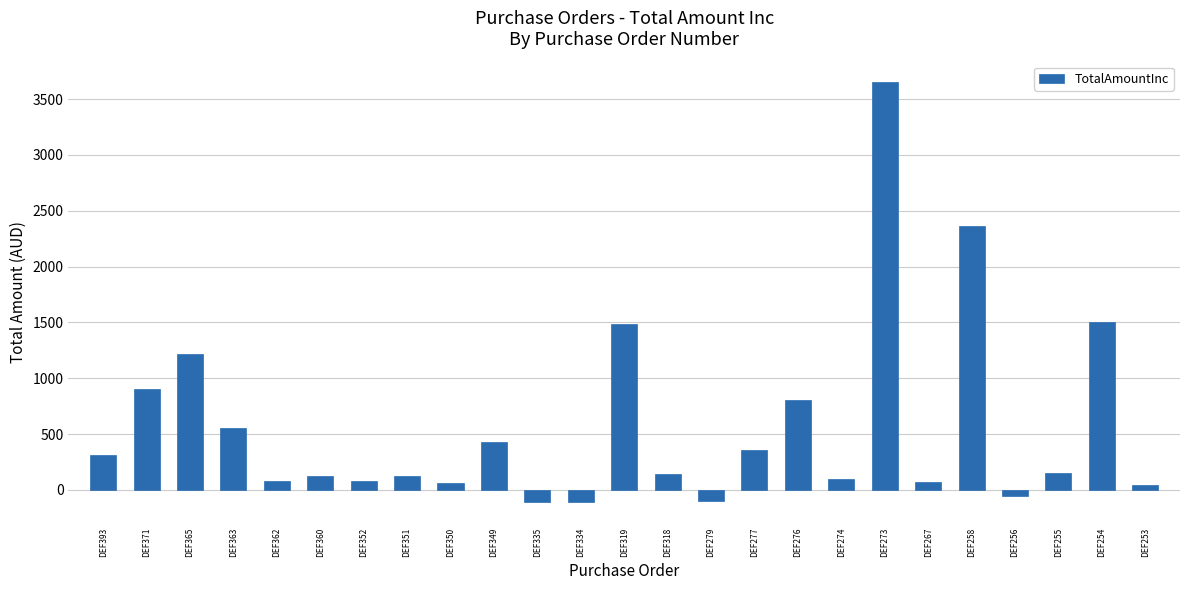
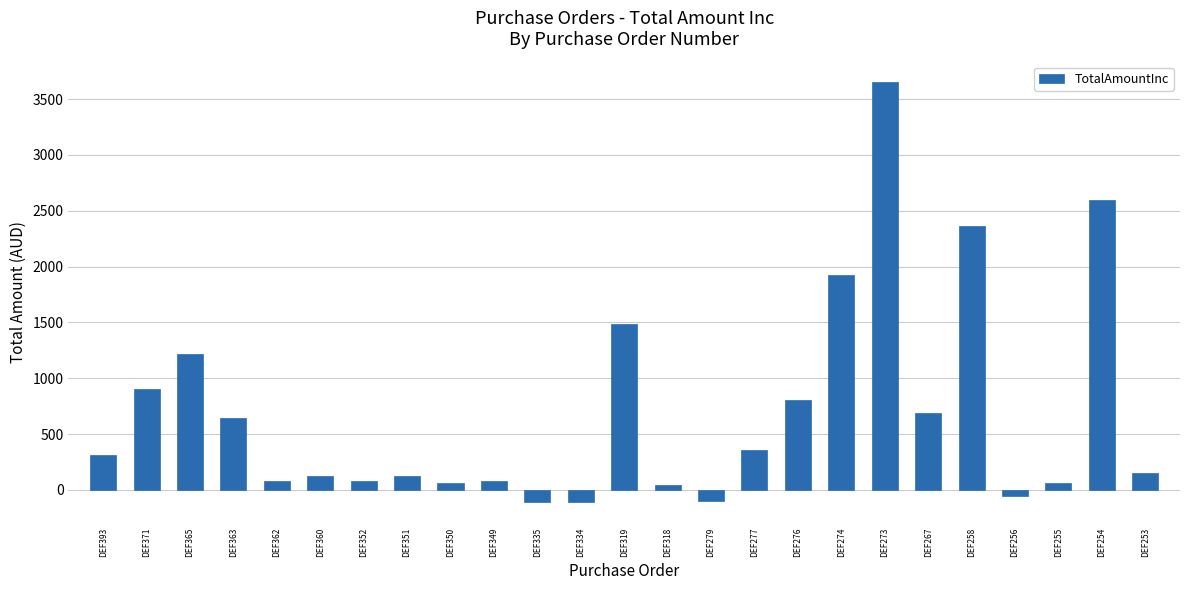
DEF363: 550 -> 640
DEF349: 430 -> 80
DEF318: 140 -> 40
DEF274: 100 -> 1930
DEF267: 70 -> 690
DEF255: 150 -> 60
DEF254: 1500 -> 2600
DEF253: 40 -> 150
